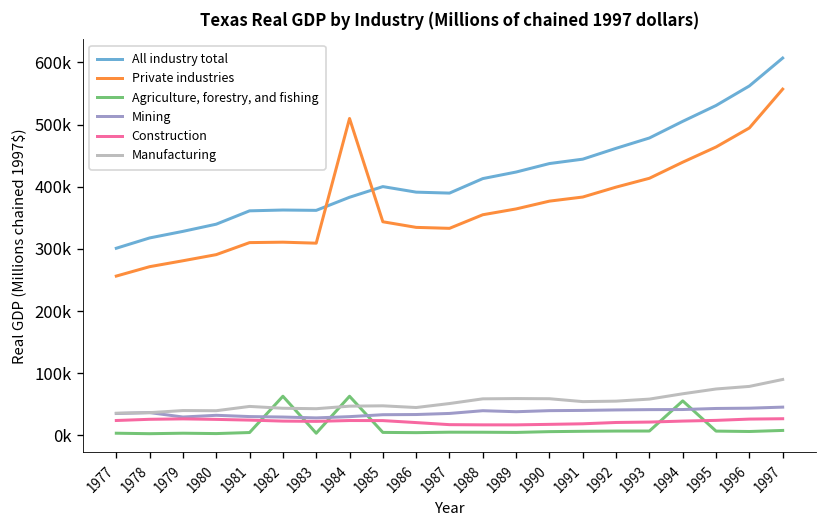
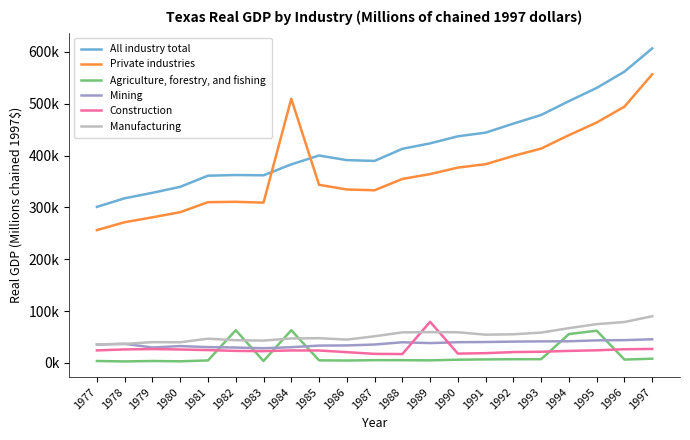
Construction, 1989: 20000 -> 80000
Agriculture, forestry, and fishing, 1995: 10000 -> 60000
